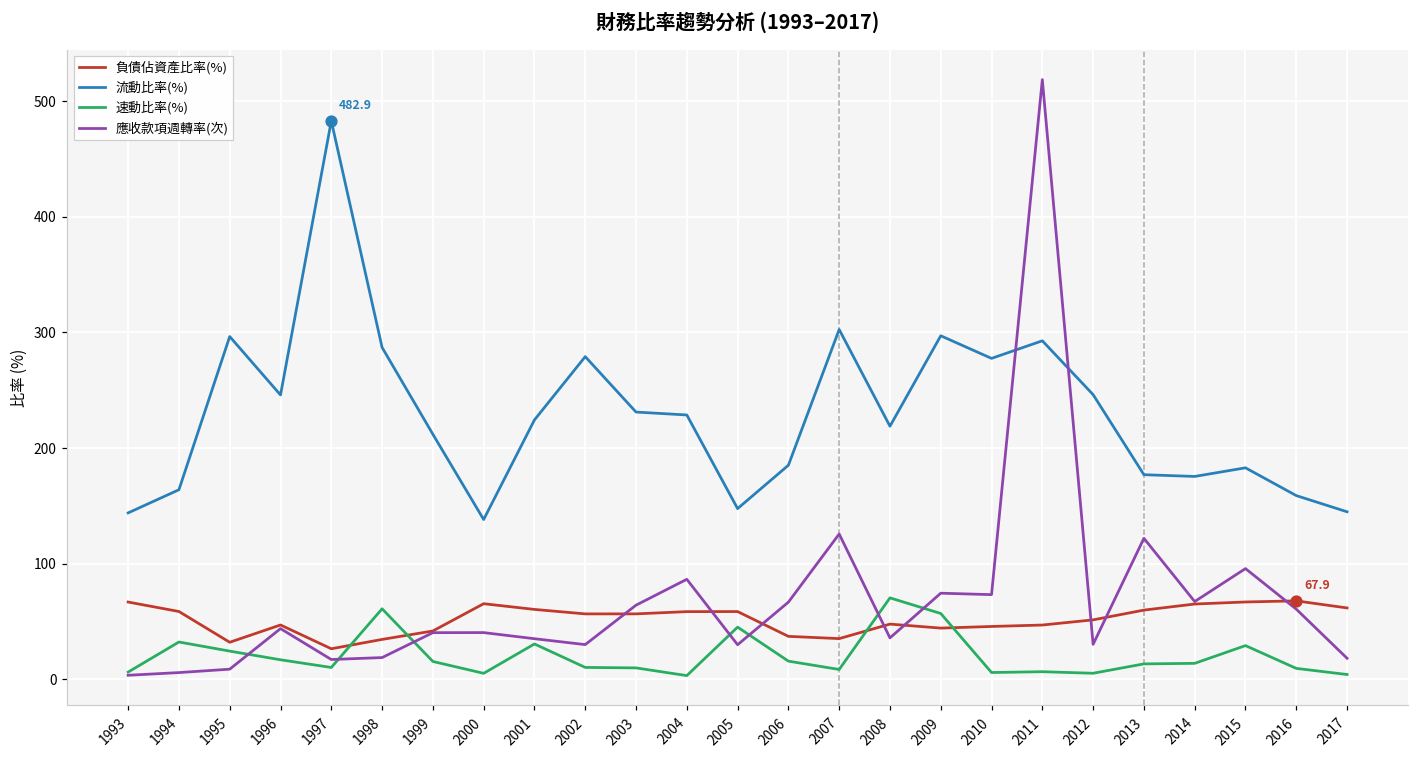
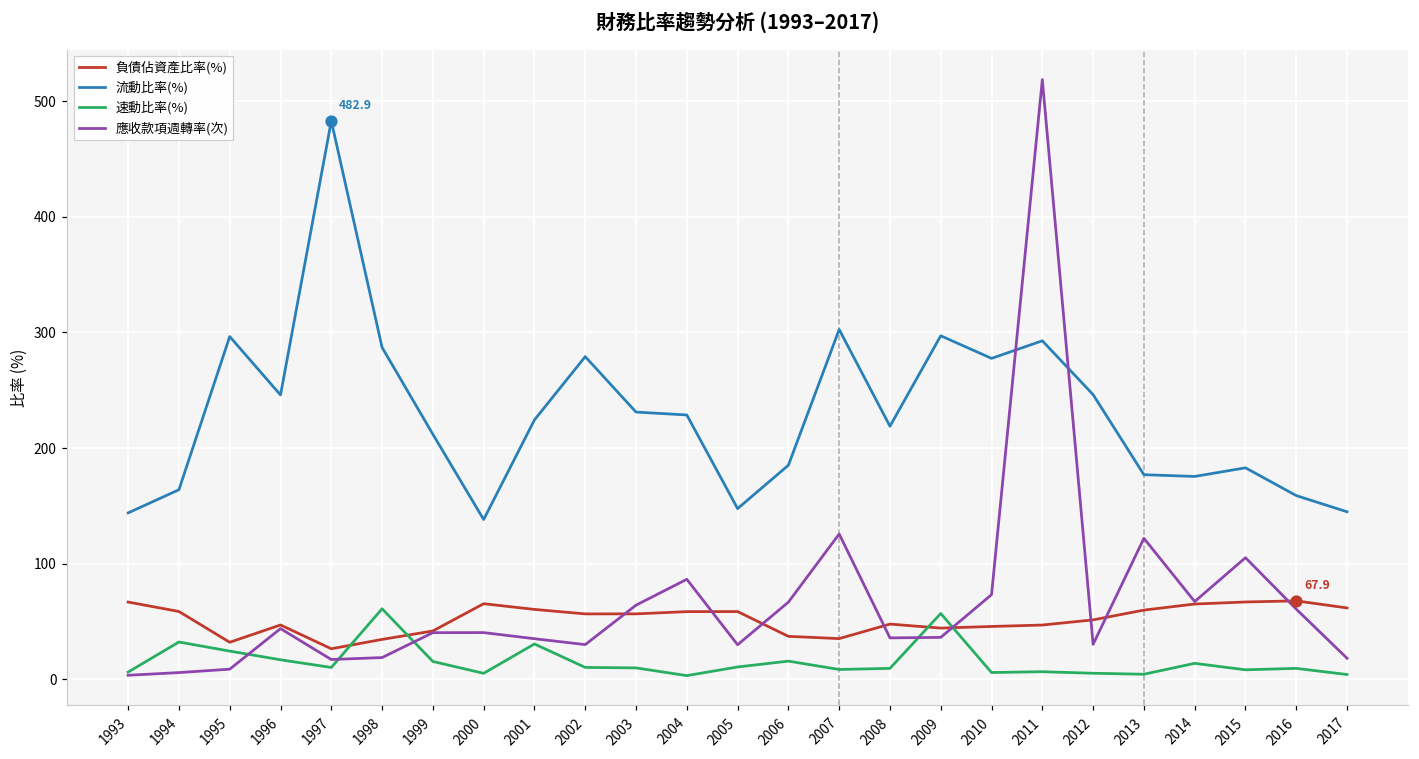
速動比率(%), 2005: 45 -> 11
速動比率(%), 2008: 70 -> 10
應收款項週轉率(次), 2009: 75 -> 36
速動比率(%), 2013: 13 -> 4
速動比率(%), 2015: 29 -> 8
應收款項週轉率(次), 2015: 96 -> 105
